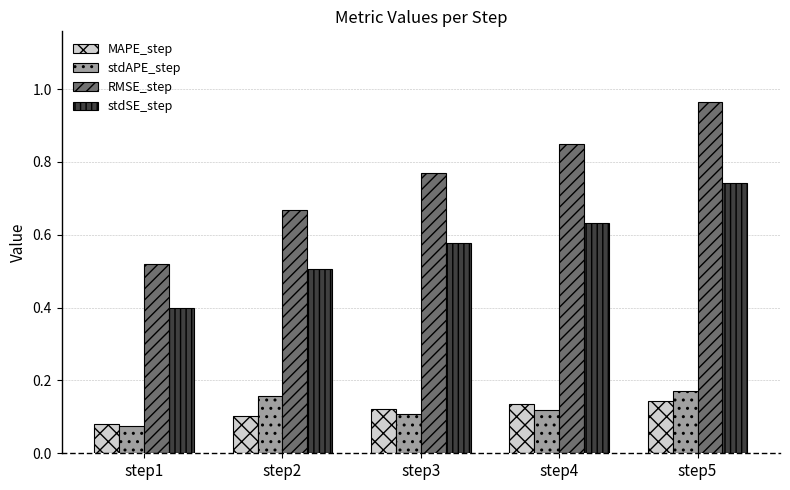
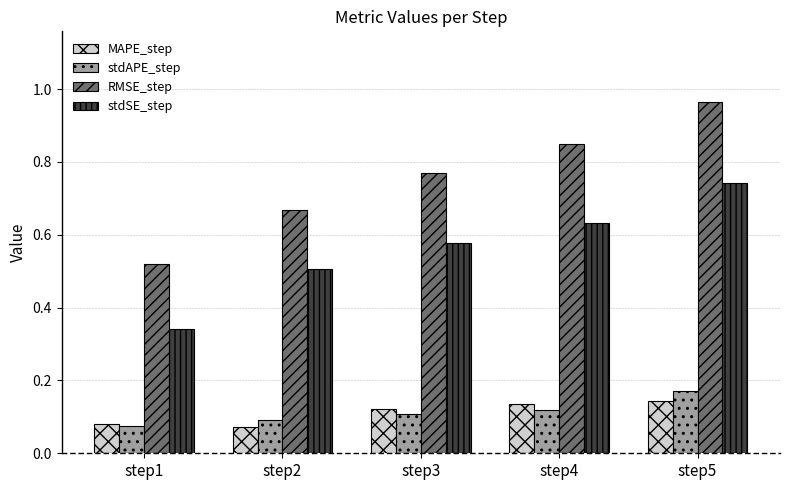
stdSE_step, step1: 0.40 -> 0.34
MAPE_step, step2: 0.10 -> 0.07
stdAPE_step, step2: 0.16 -> 0.09
